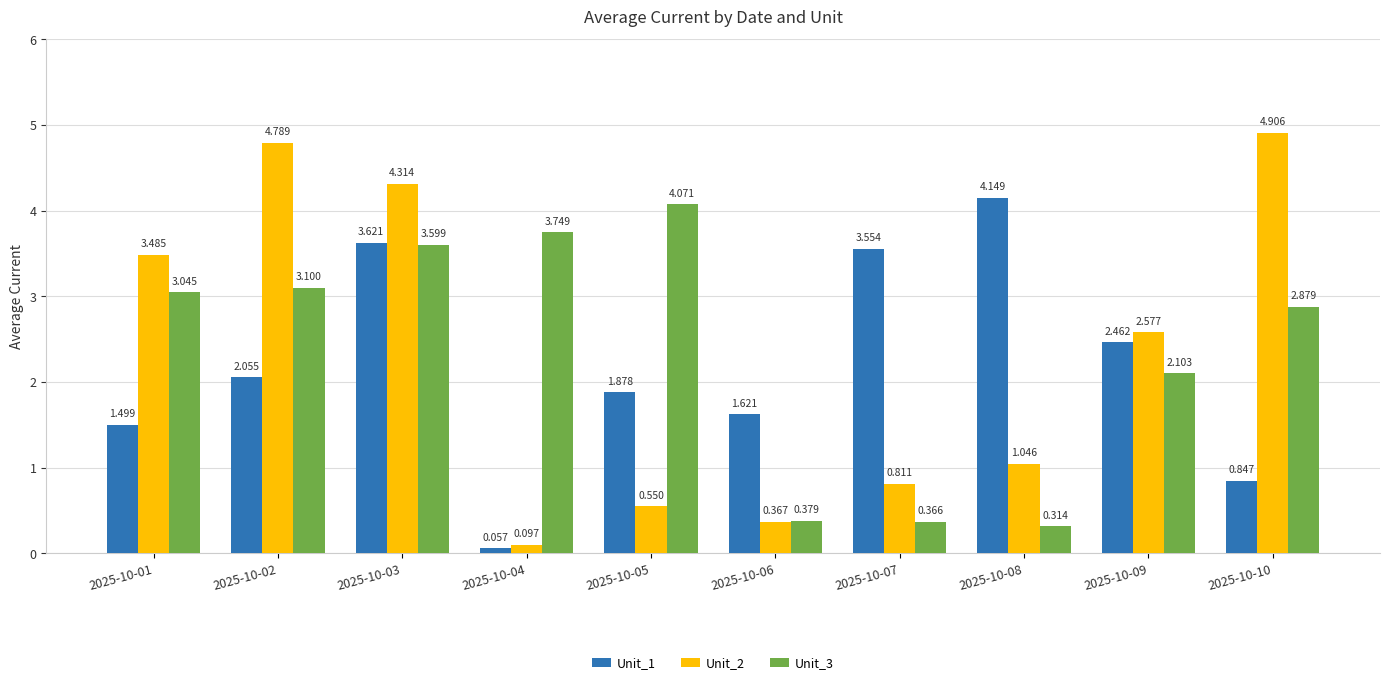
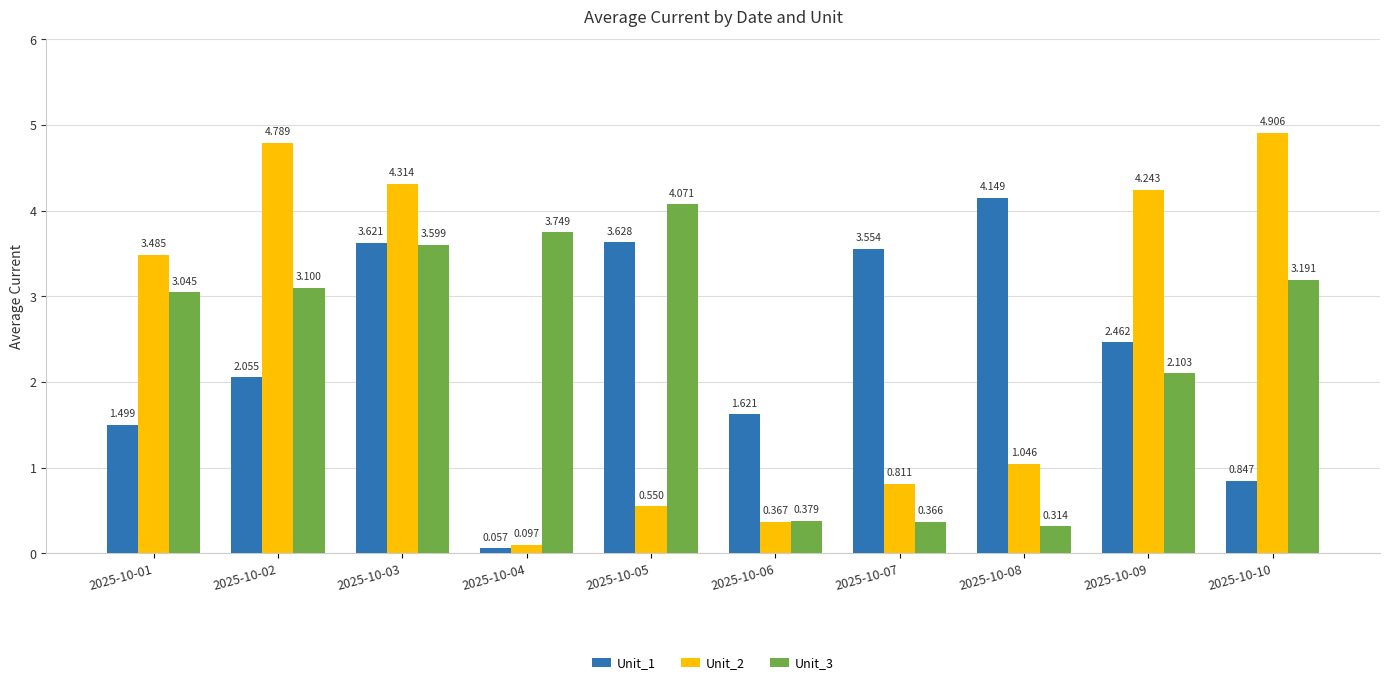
Unit_1, 2025-10-05: 1.878 -> 3.628
Unit_2, 2025-10-09: 2.577 -> 4.243
Unit_3, 2025-10-10: 2.879 -> 3.191
